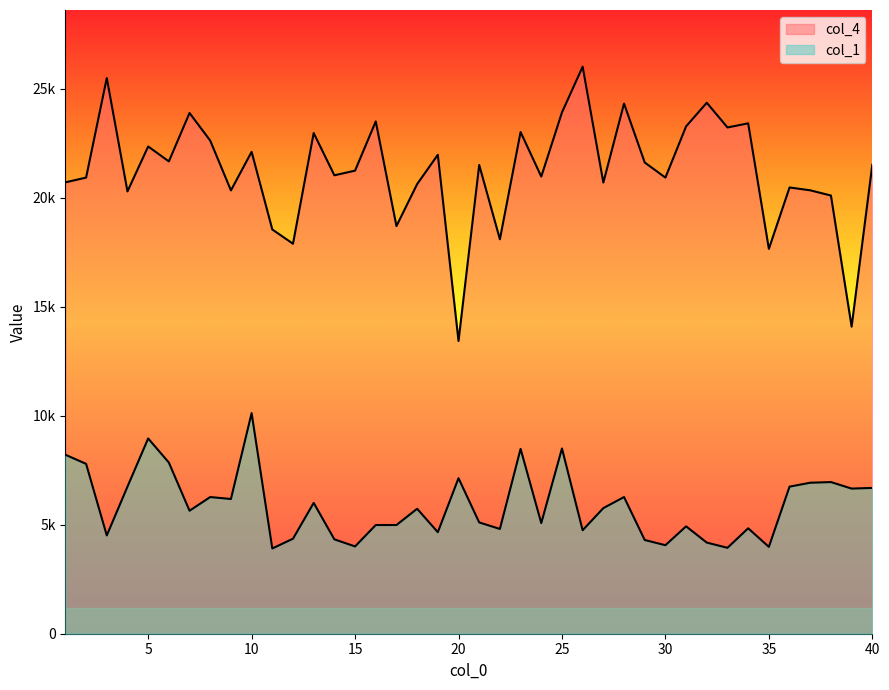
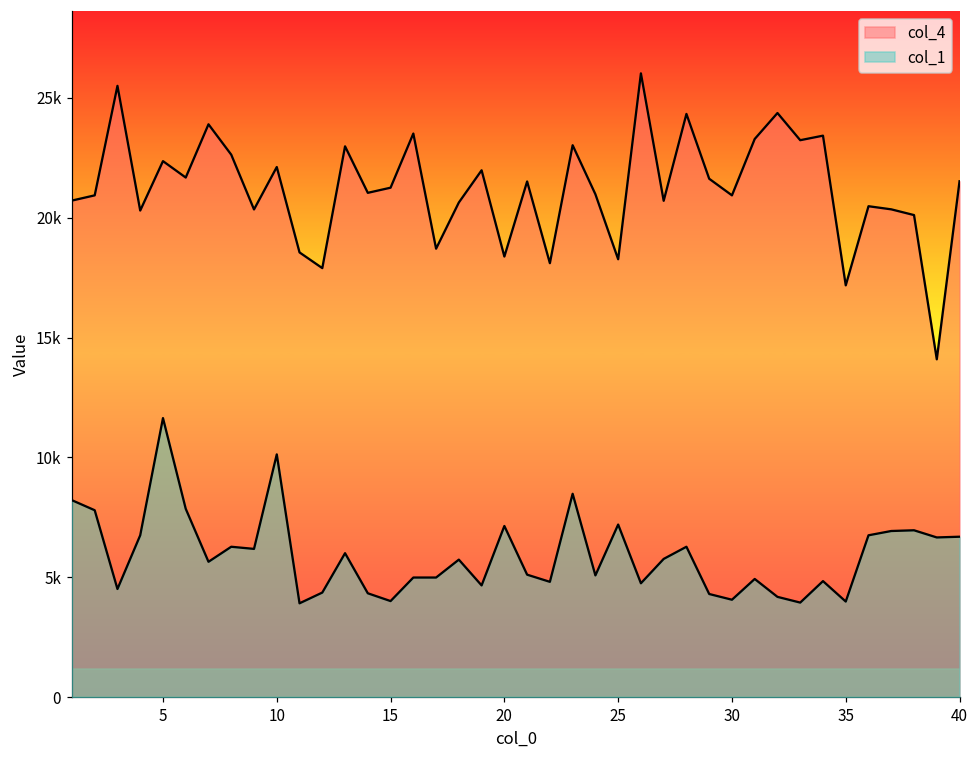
col_1, 5: 9000 -> 11600
col_4, 20: 13400 -> 18400
col_4, 25: 23900 -> 18300
col_1, 25: 8500 -> 7200
col_4, 35: 17700 -> 17200
